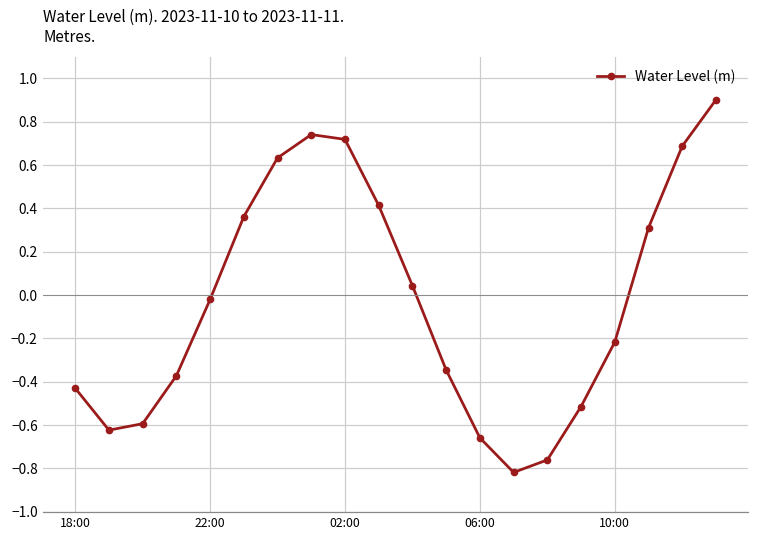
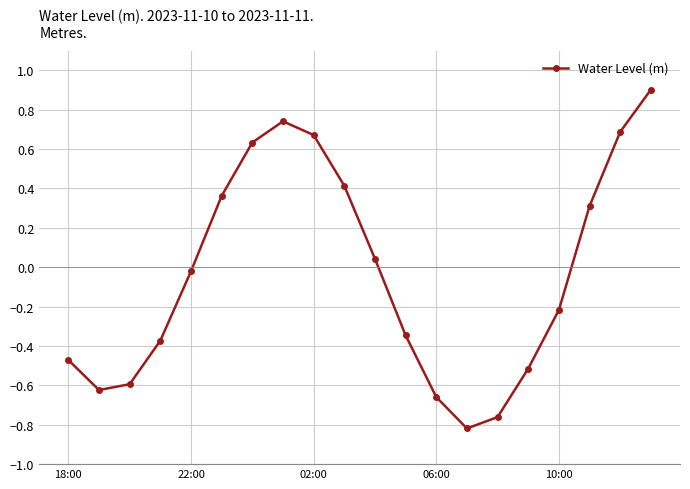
18:00: -0.43 -> -0.47
02:00: 0.72 -> 0.67
